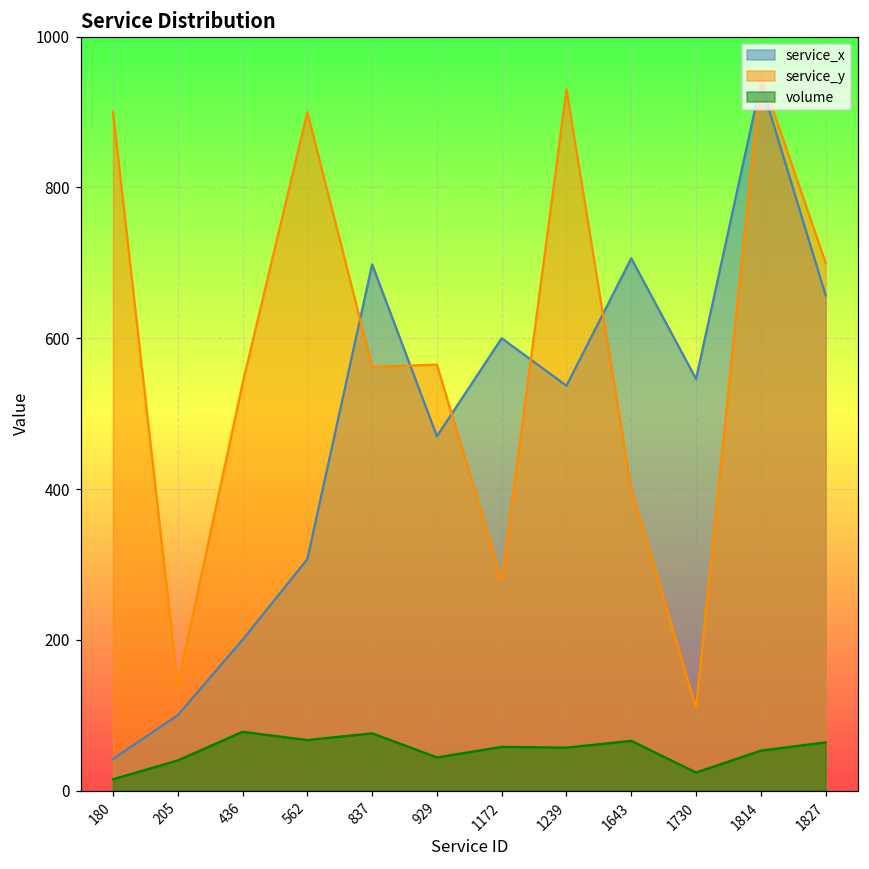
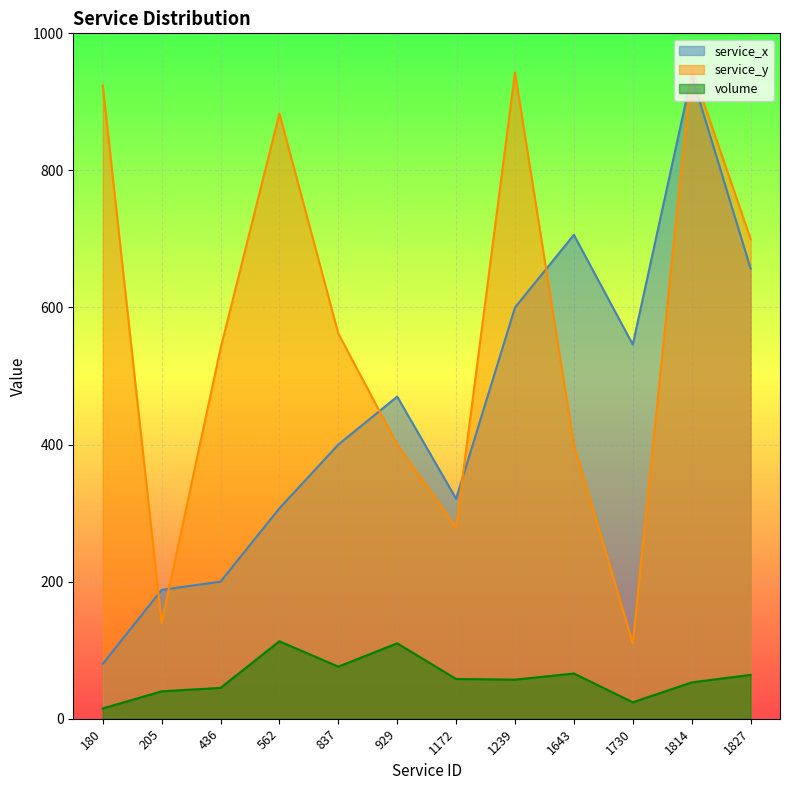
service_x, 180: 40 -> 80
service_y, 180: 900 -> 920
service_x, 205: 100 -> 190
volume, 436: 80 -> 50
service_y, 562: 900 -> 880
volume, 562: 70 -> 110
service_x, 837: 700 -> 400
service_y, 929: 570 -> 400
volume, 929: 40 -> 110
service_x, 1172: 600 -> 320
service_x, 1239: 540 -> 600
service_y, 1239: 930 -> 940
